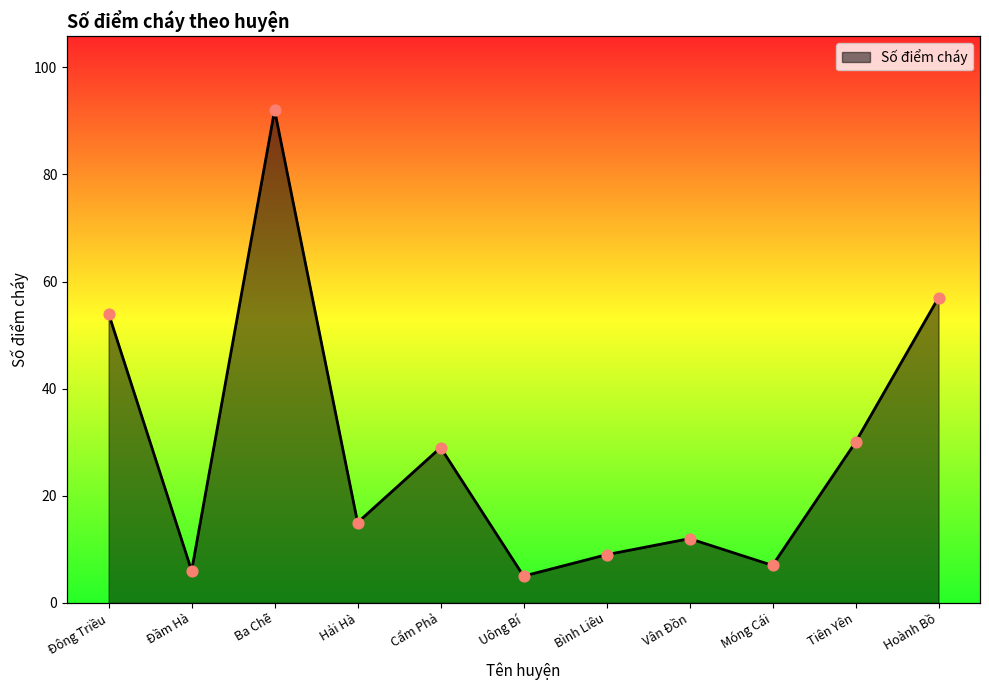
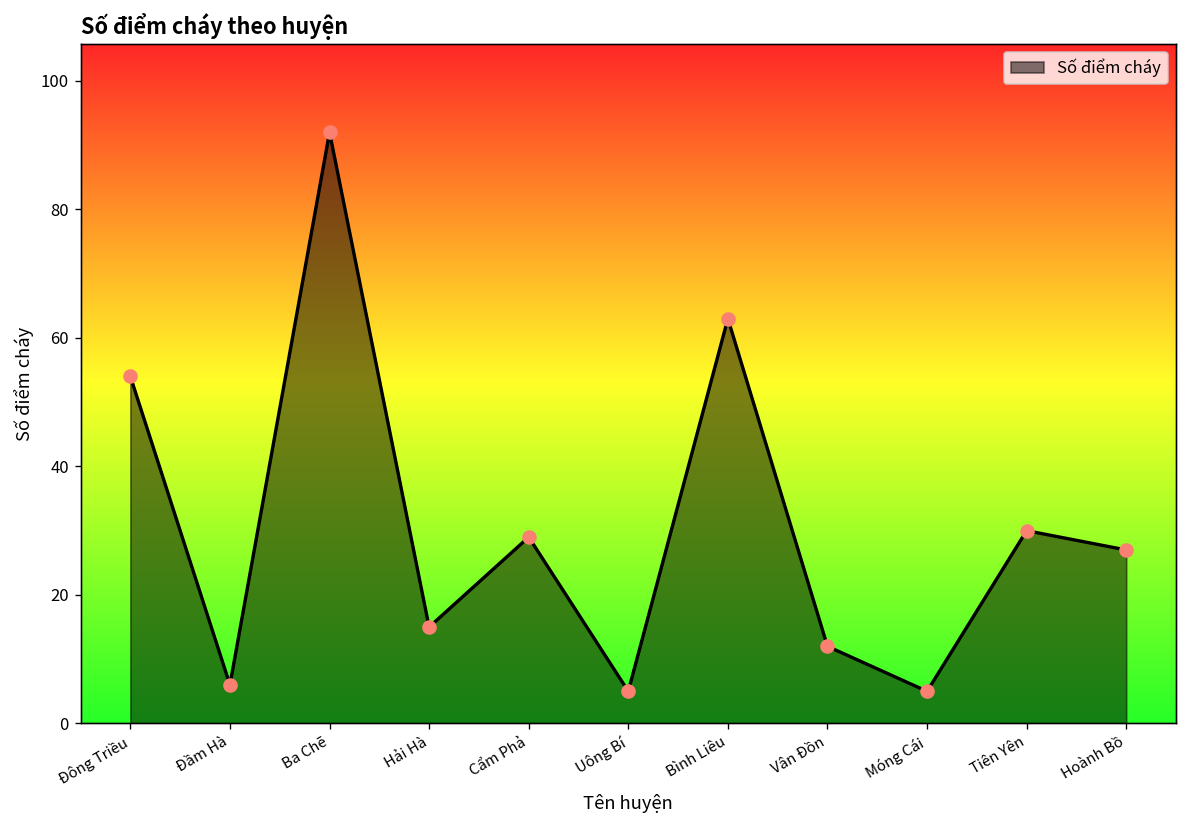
Bình Liêu: 9 -> 63
Móng Cái: 7 -> 5
Hoành Bồ: 57 -> 27
